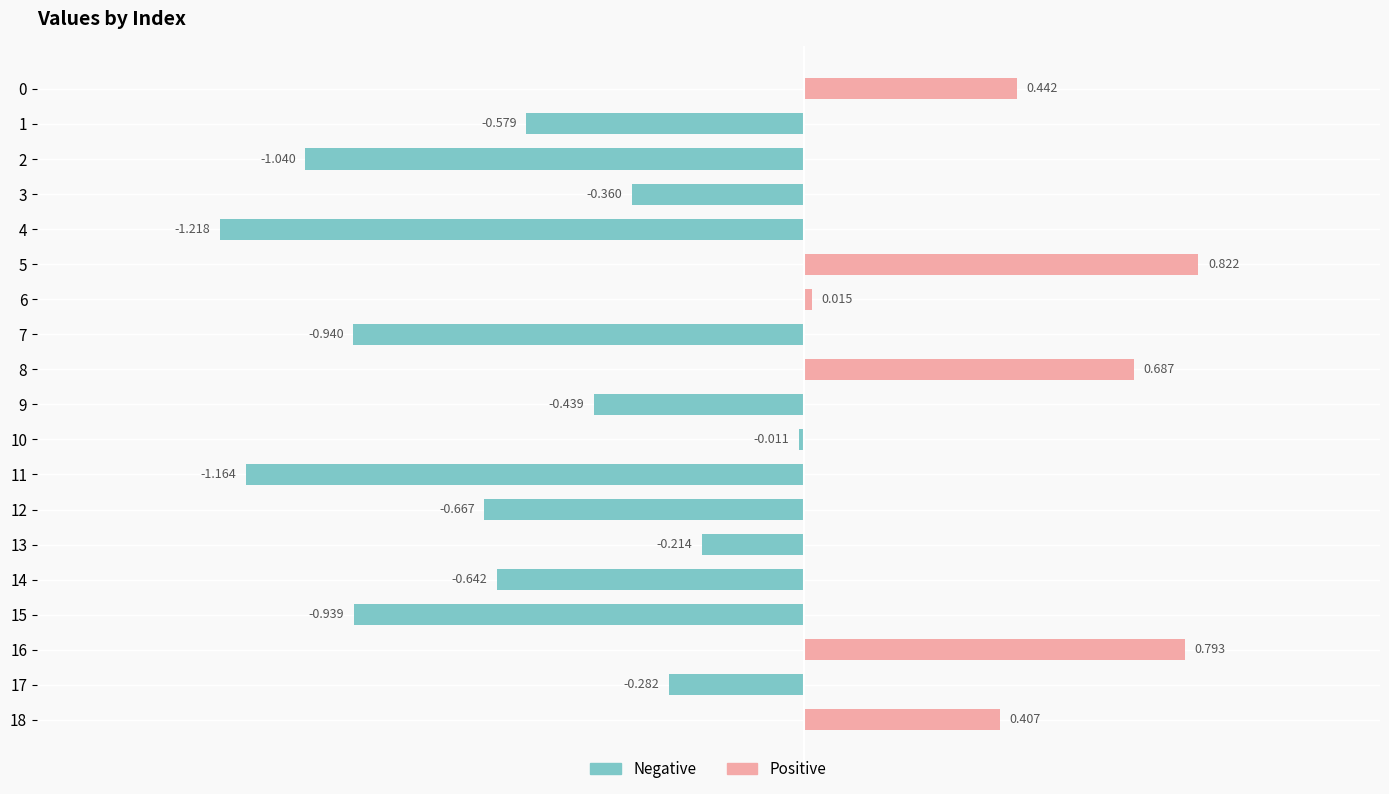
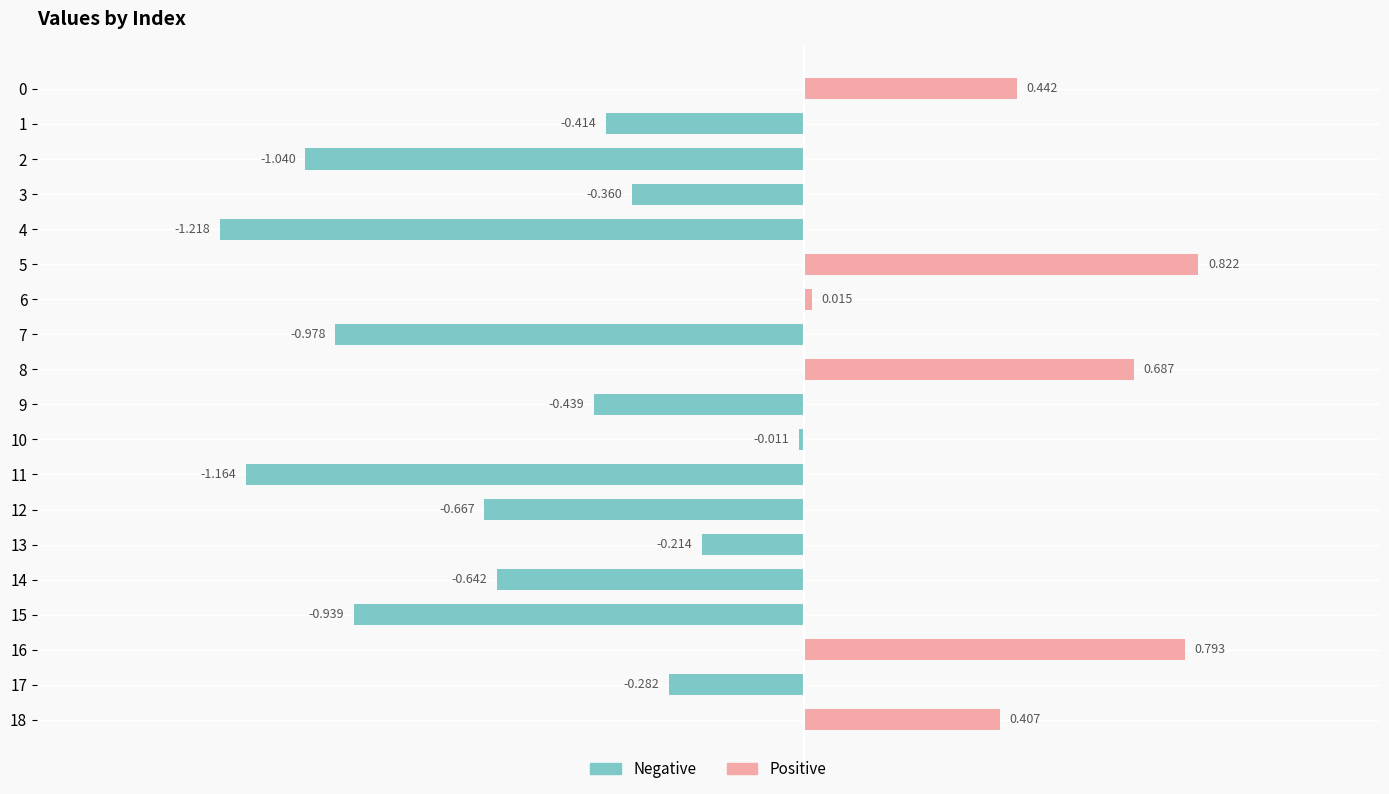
Negative, 1: -0.579 -> -0.414
Negative, 7: -0.940 -> -0.978
